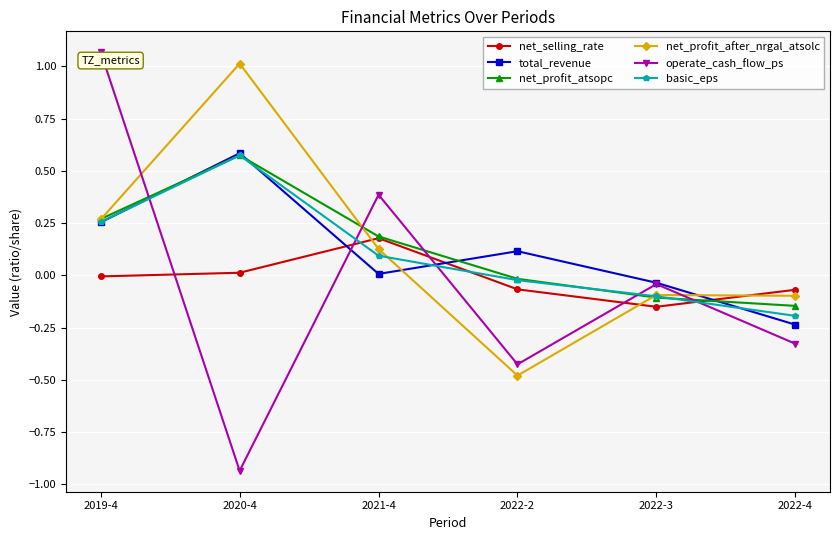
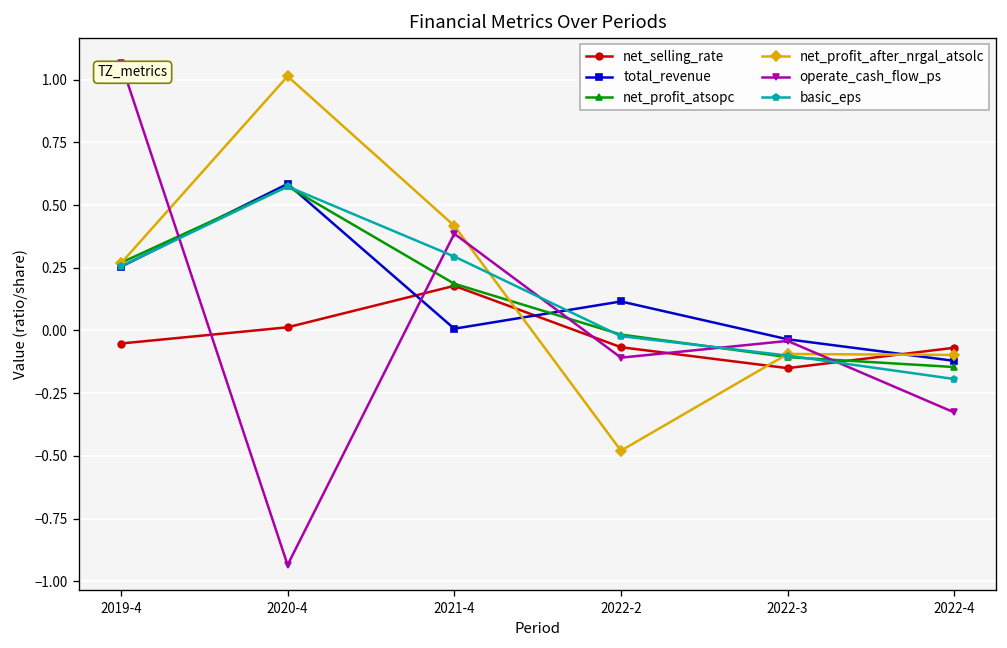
net_selling_rate, 2019-4: 0.00 -> -0.05
net_profit_after_nrgal_atsolc, 2021-4: 0.13 -> 0.42
basic_eps, 2021-4: 0.09 -> 0.29
operate_cash_flow_ps, 2022-2: -0.43 -> -0.11
total_revenue, 2022-4: -0.24 -> -0.12
